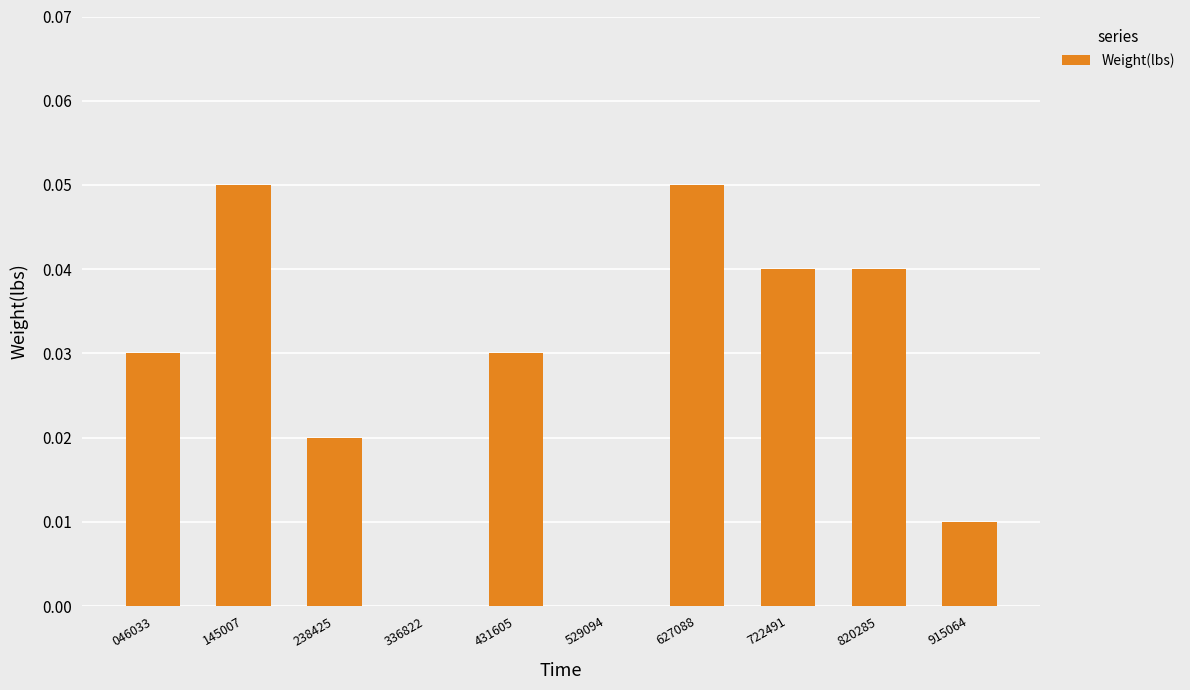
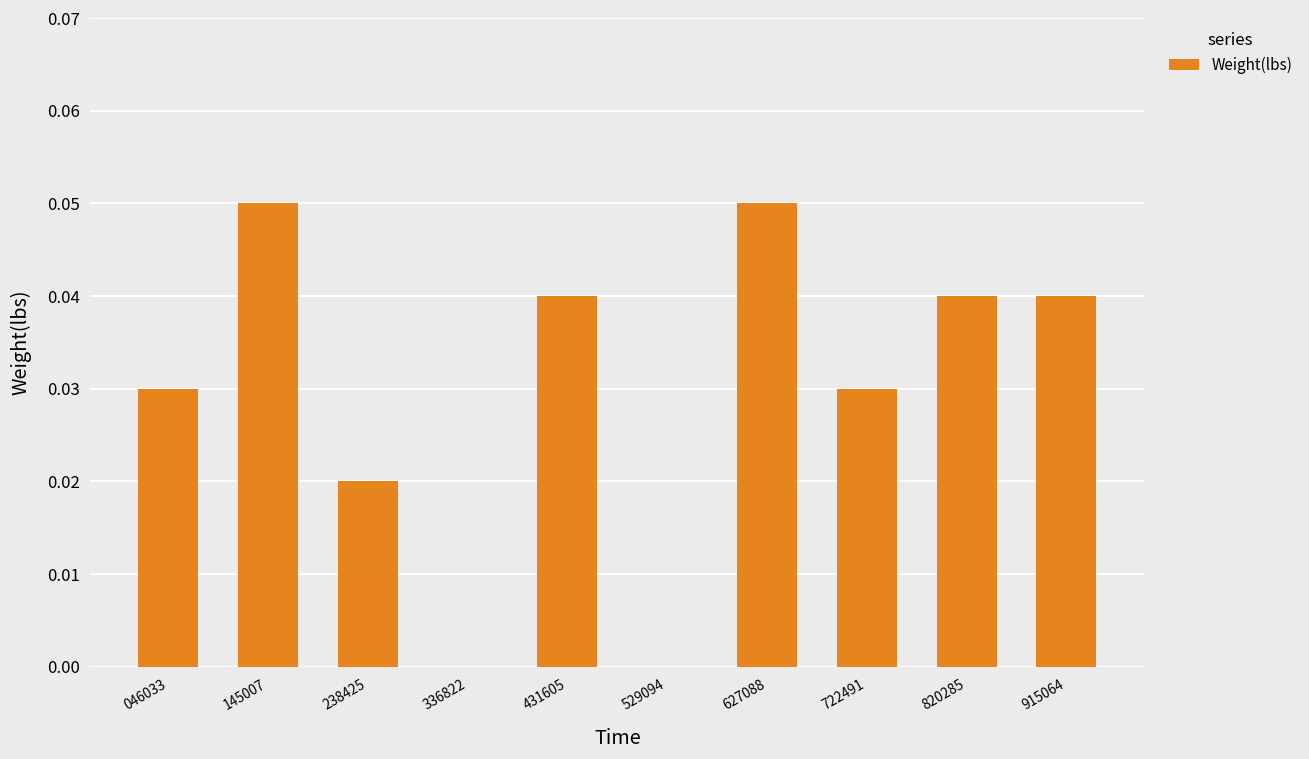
431605: 0.03 -> 0.04
722491: 0.04 -> 0.03
915064: 0.01 -> 0.04
